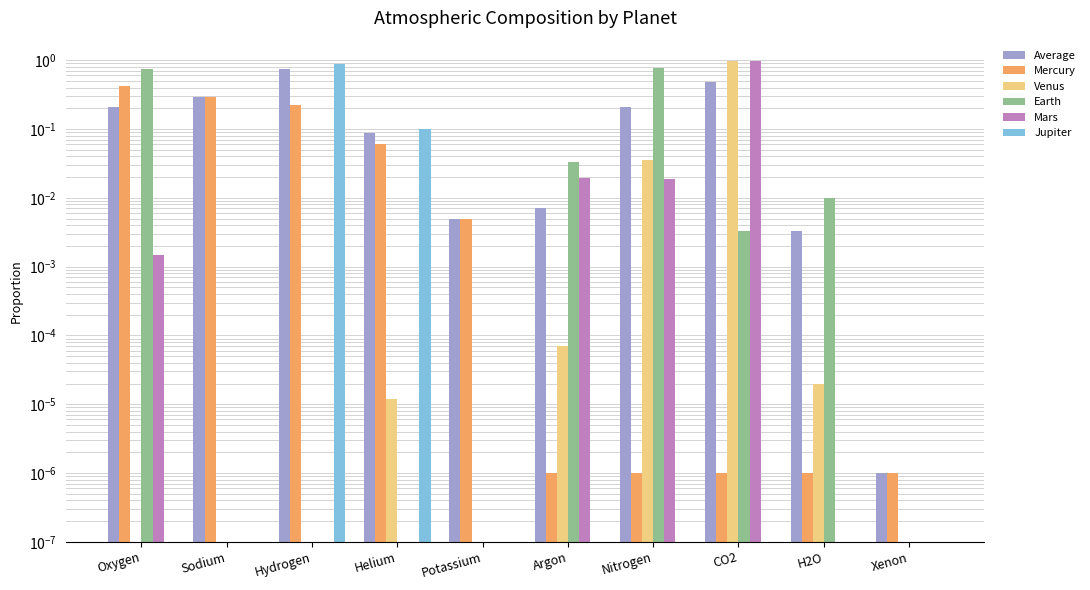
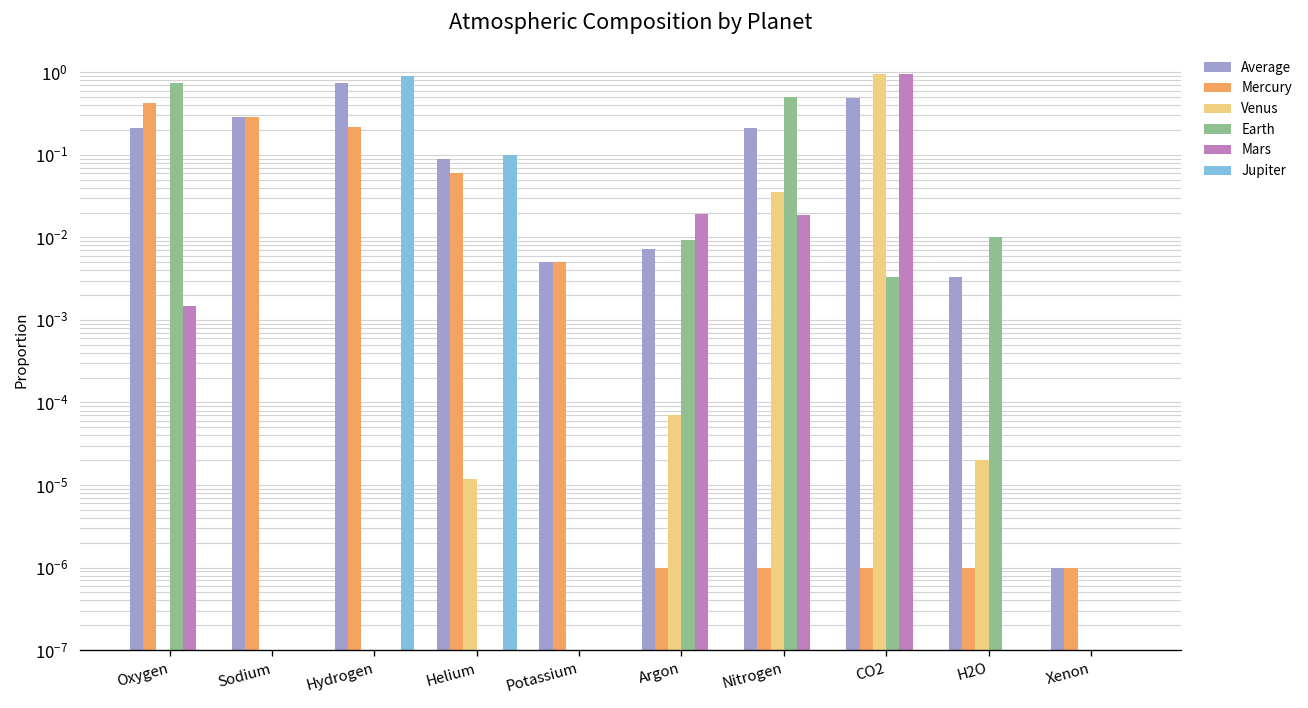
Earth, Argon: 0.03 -> 0.009
Earth, Nitrogen: 0.8 -> 0.5
